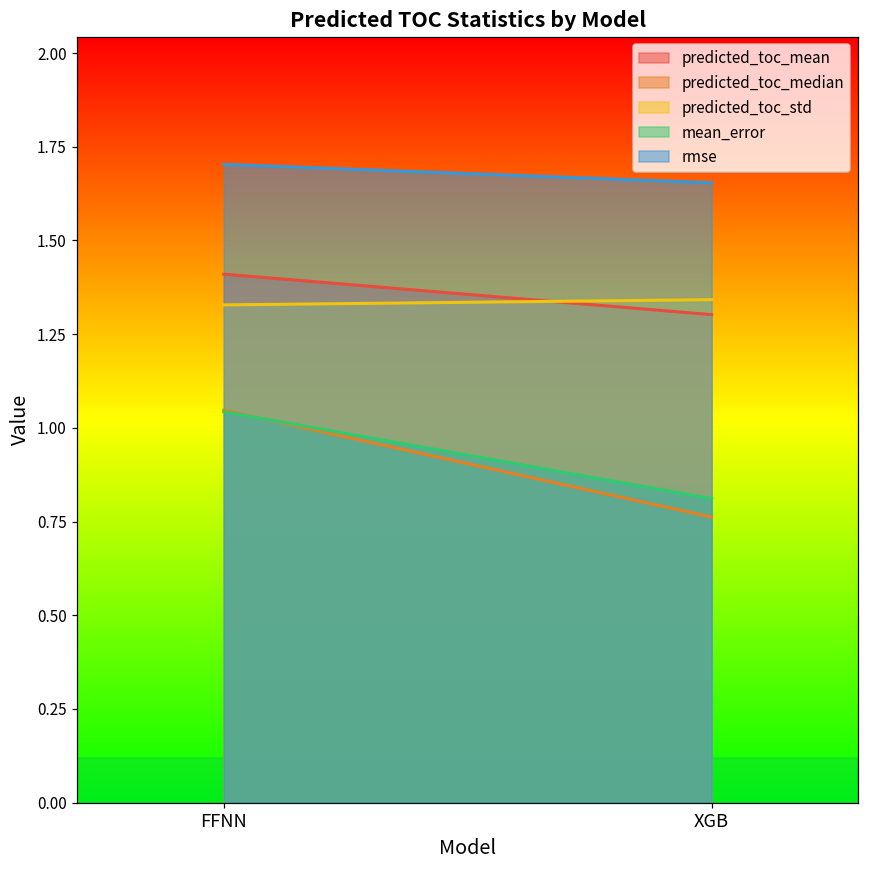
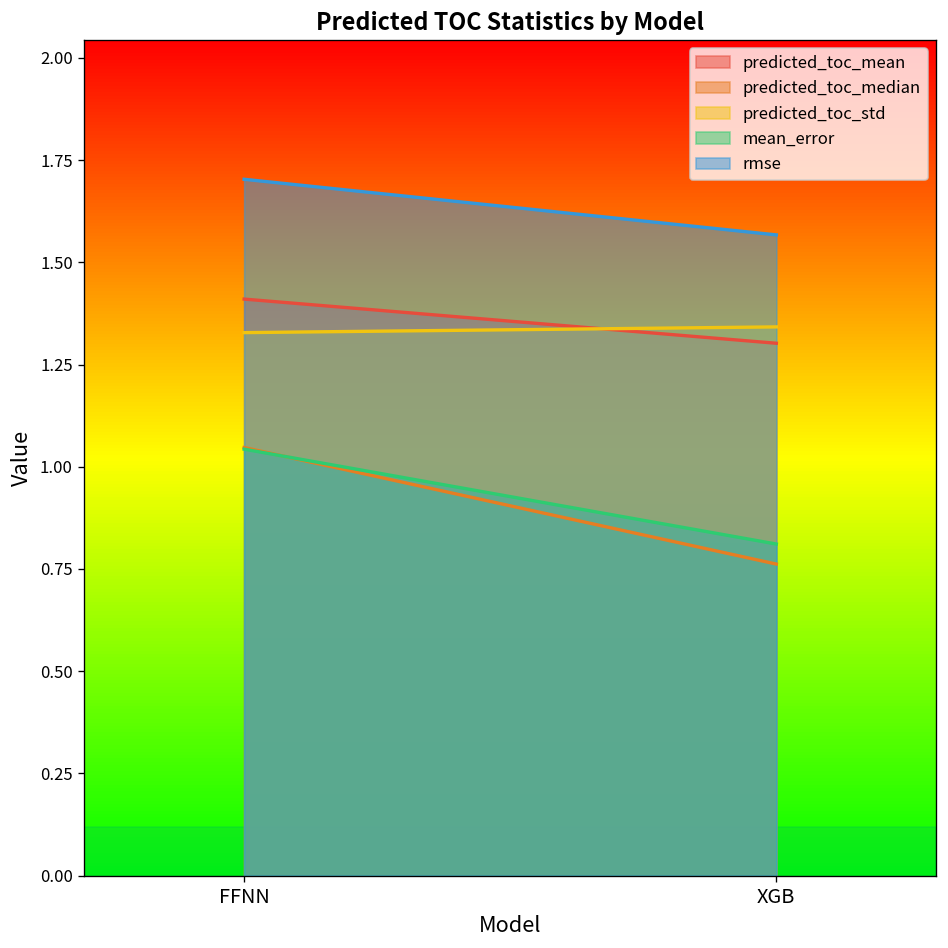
rmse, XGB: 1.65 -> 1.57
